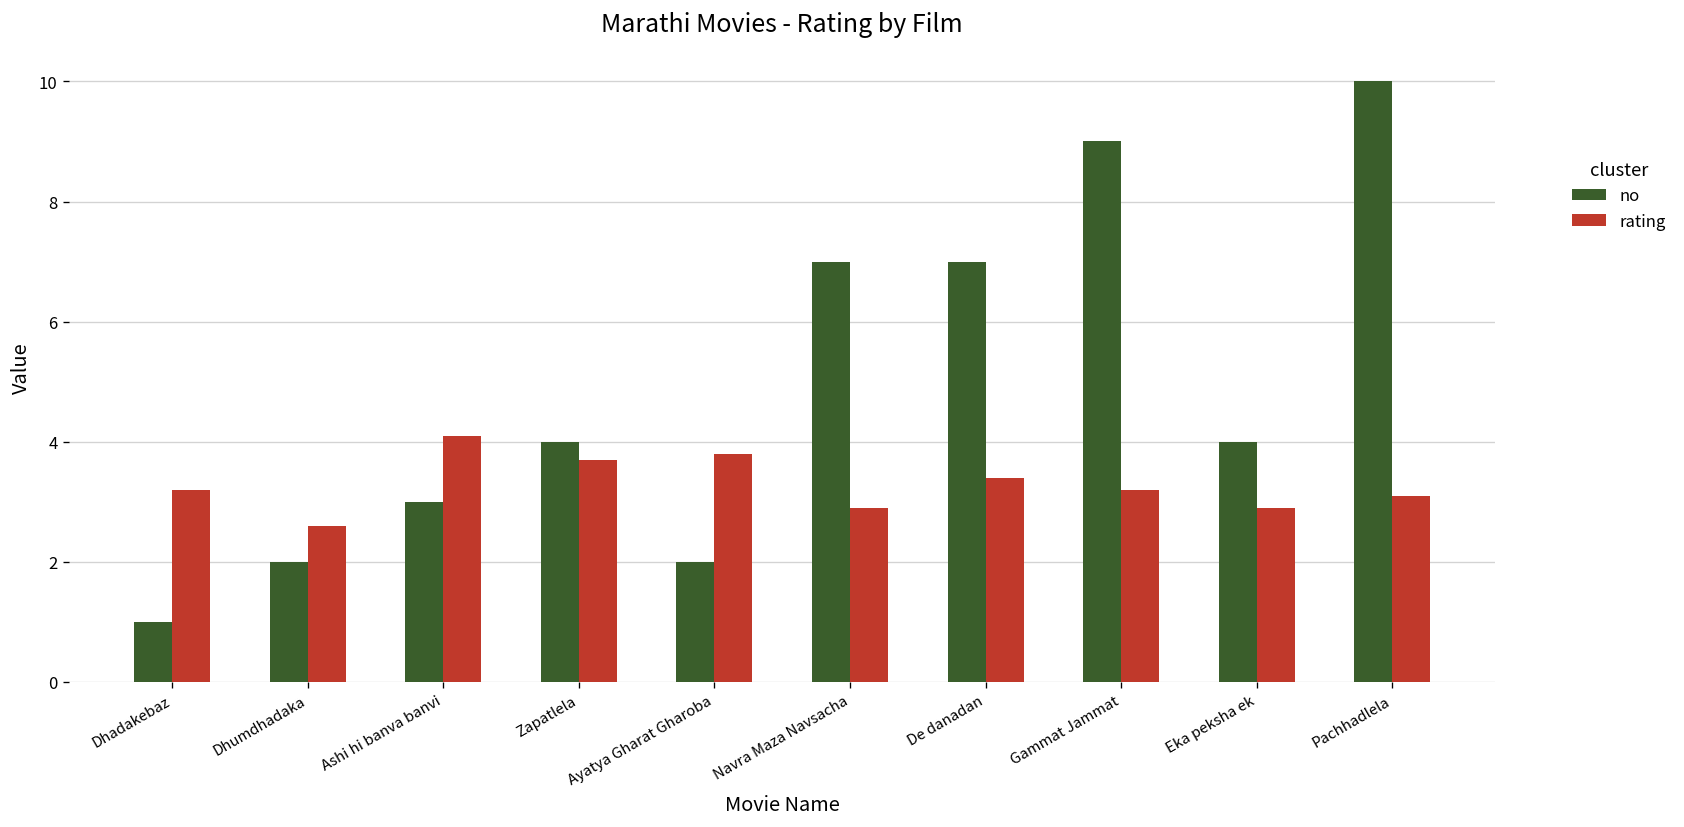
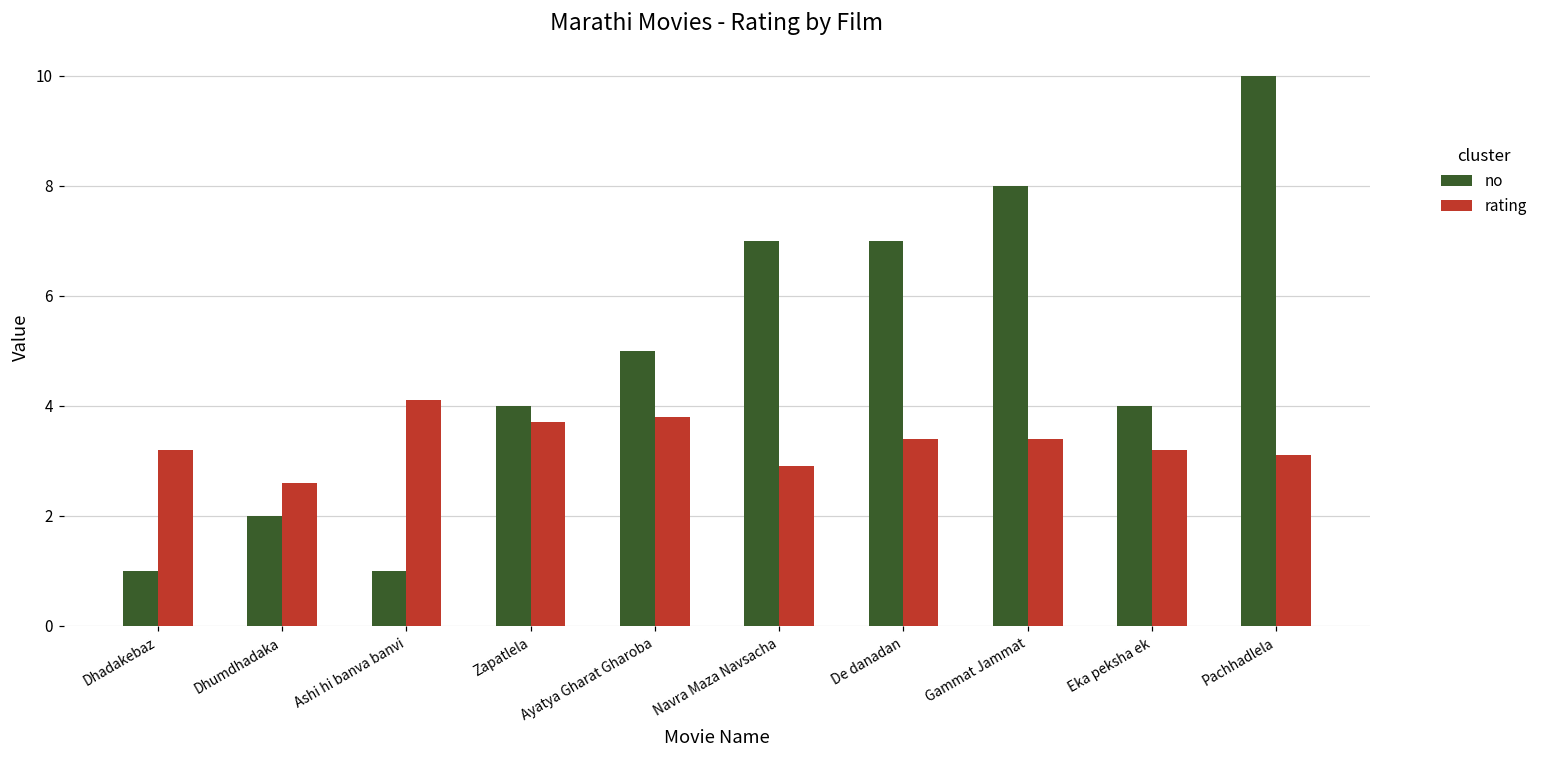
no, Ashi hi banva banvi: 3 -> 1
no, Ayatya Gharat Gharoba: 2 -> 5
no, Gammat Jammat: 9 -> 8
rating, Gammat Jammat: 3.2 -> 3.4
rating, Eka peksha ek: 2.9 -> 3.2
